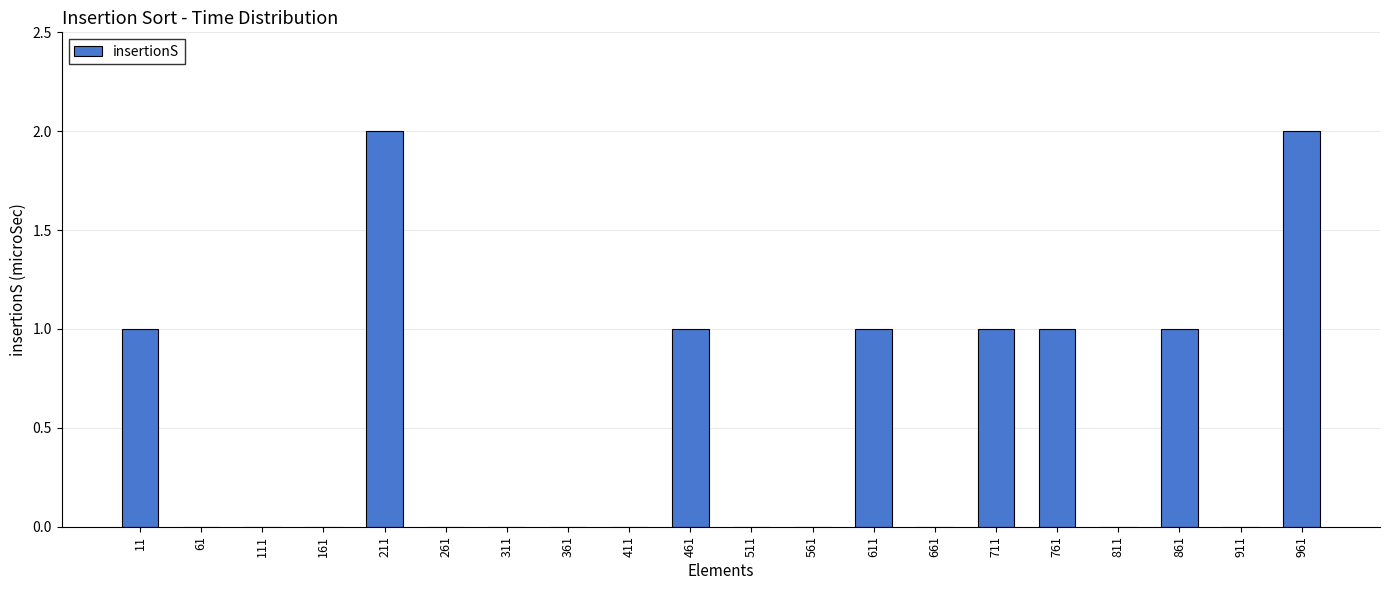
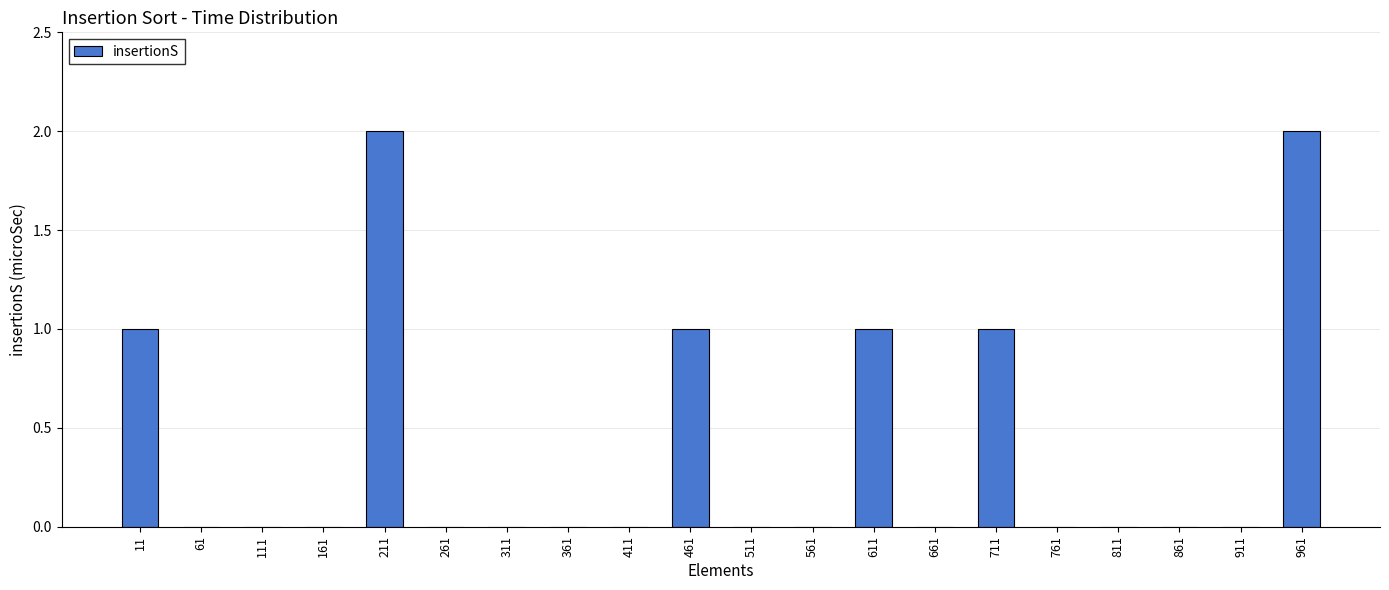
761: 1 -> 0
861: 1 -> 0
